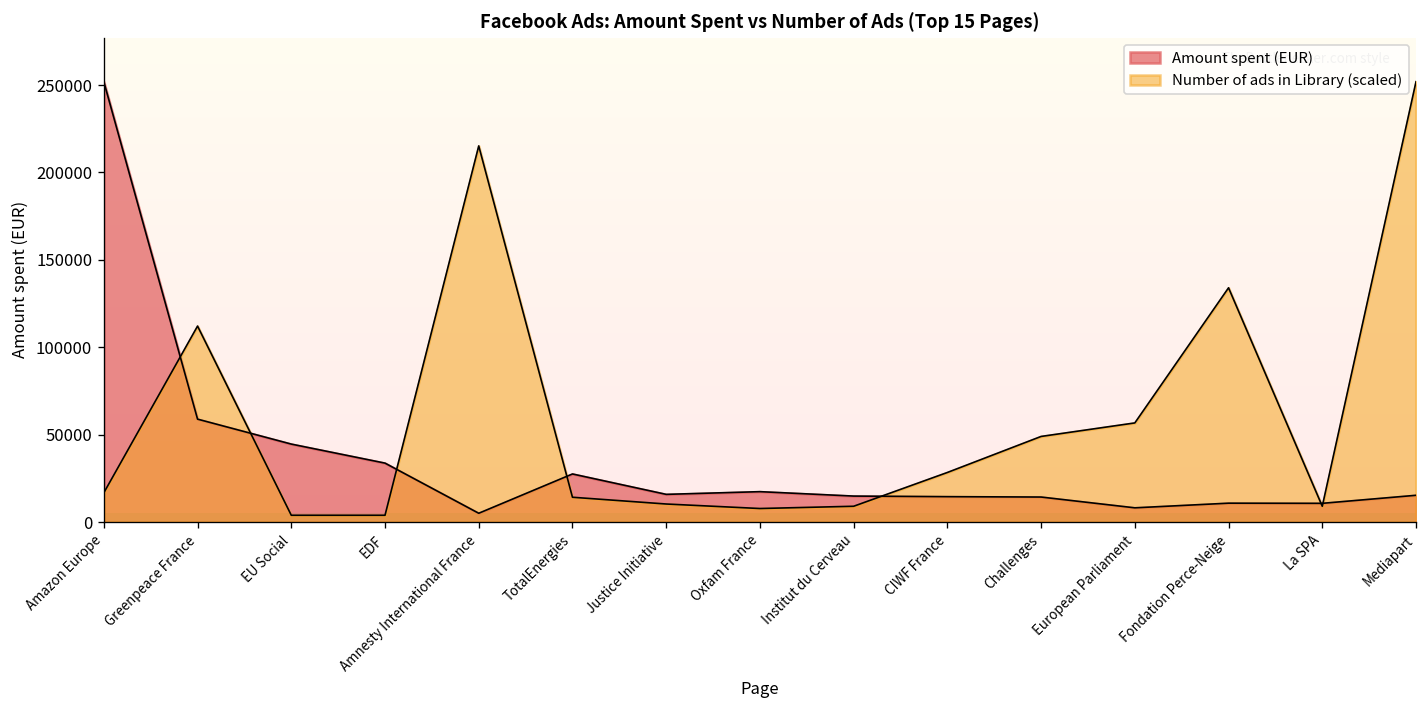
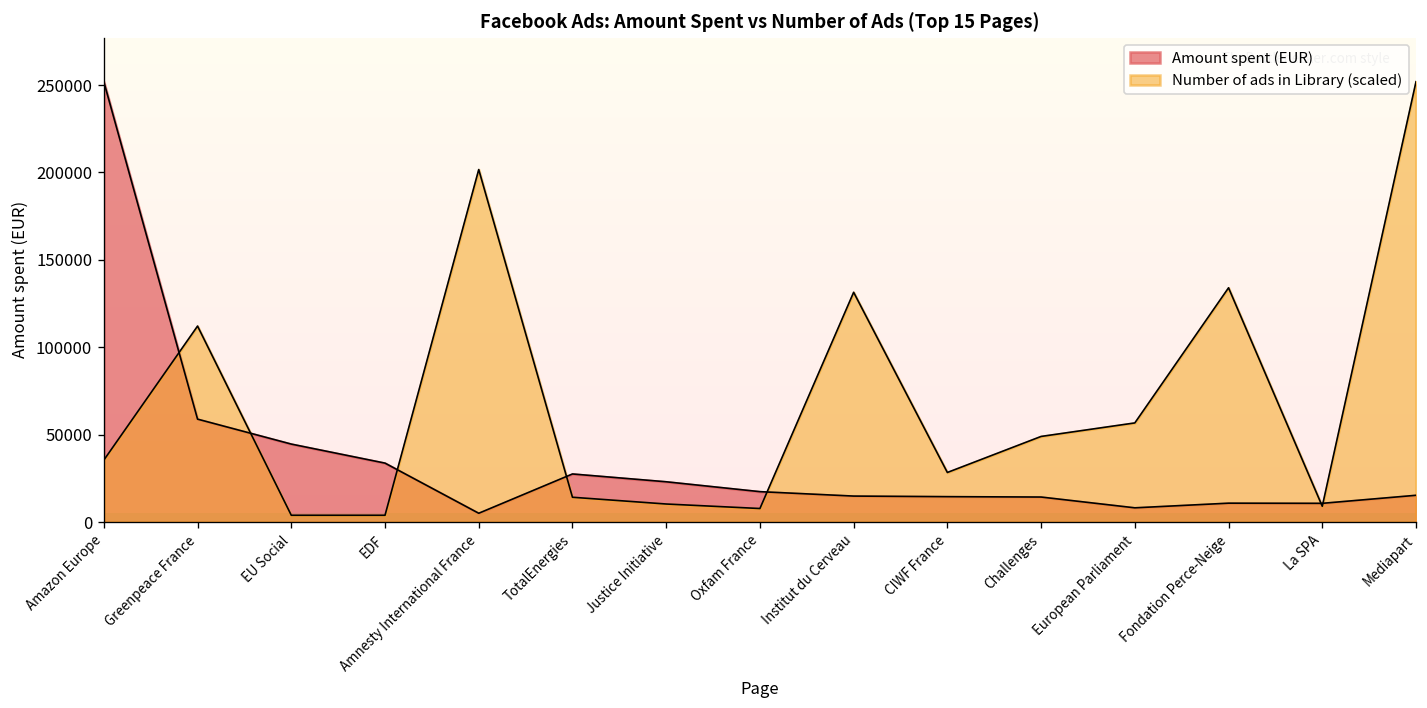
Number of ads in Library (scaled), Amazon Europe: 17000 -> 35000
Number of ads in Library (scaled), Amnesty International France: 215000 -> 202000
Amount spent (EUR), Justice Initiative: 16000 -> 23000
Number of ads in Library (scaled), Institut du Cerveau: 9000 -> 131000
